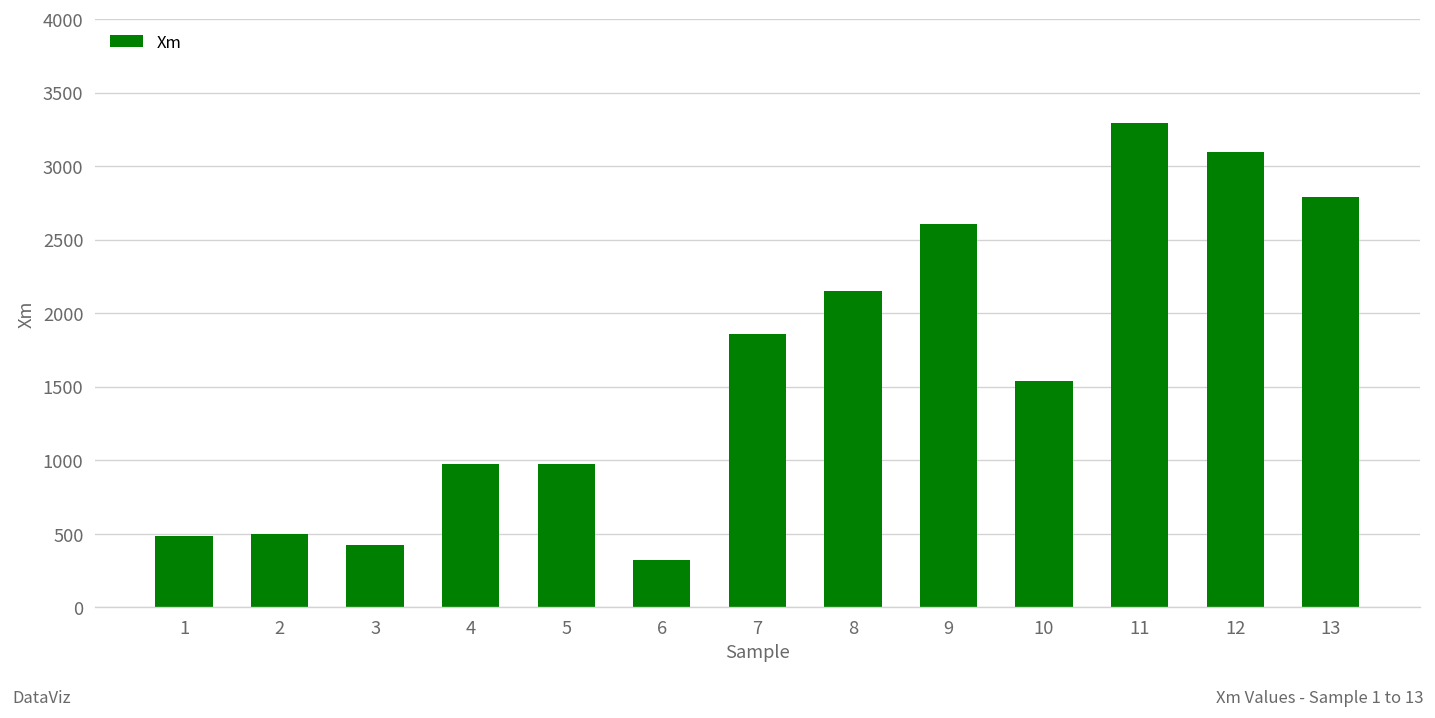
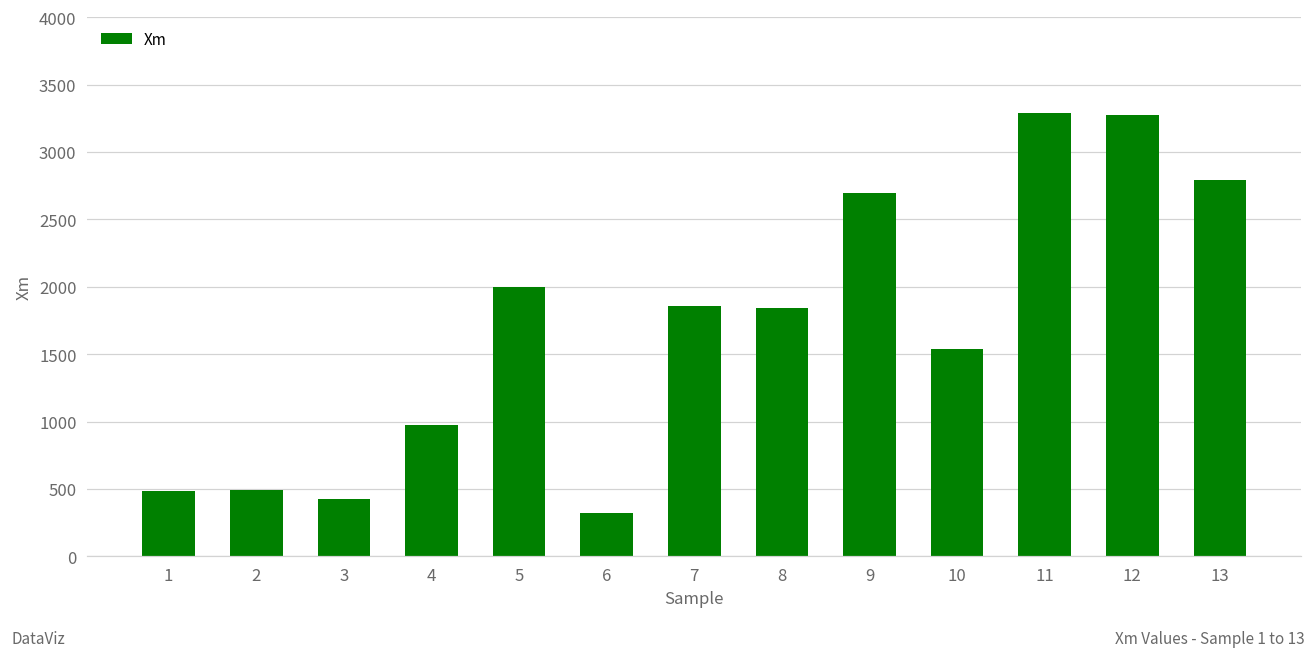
5: 970 -> 2000
8: 2150 -> 1840
9: 2600 -> 2700
12: 3090 -> 3270
